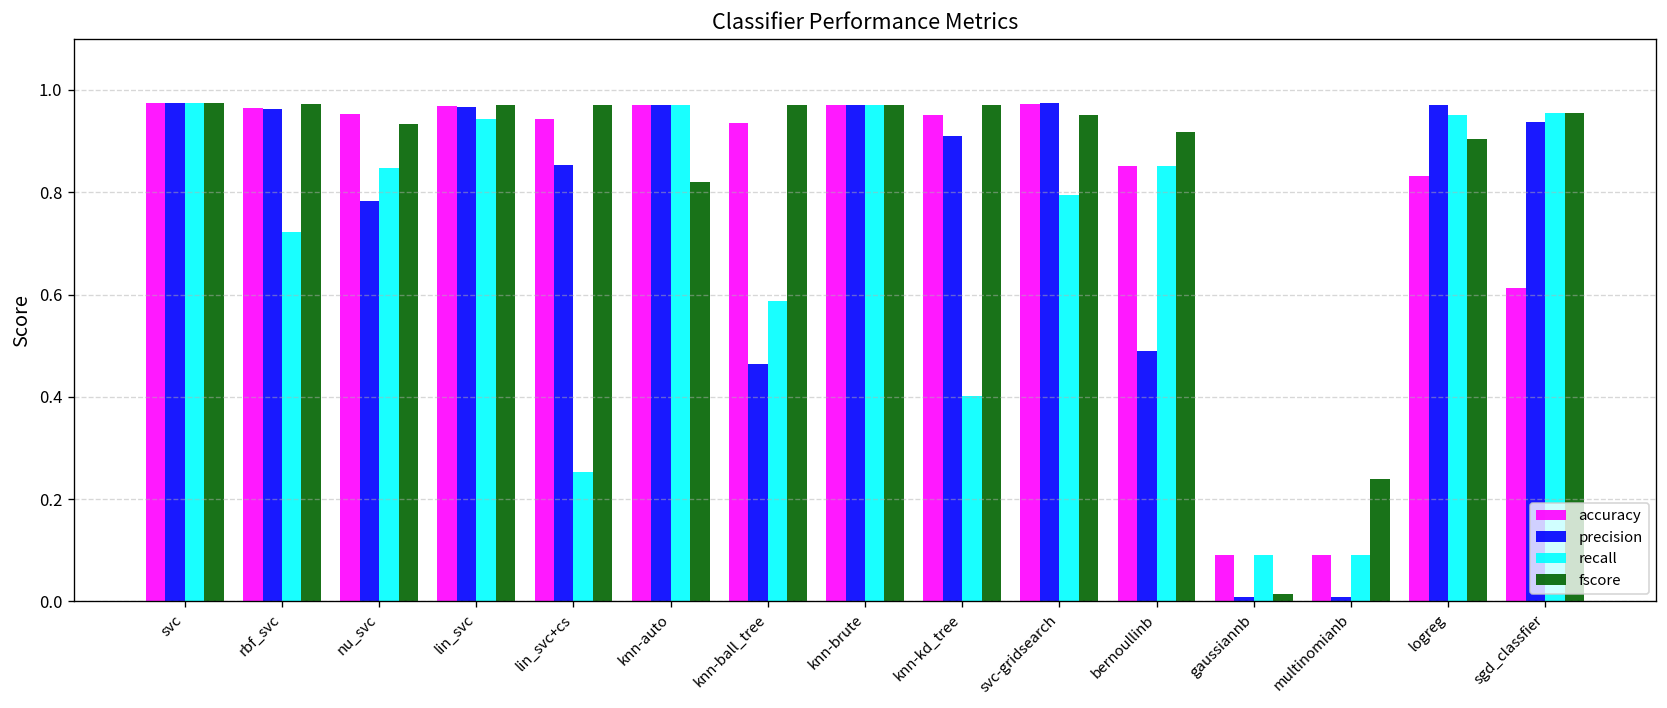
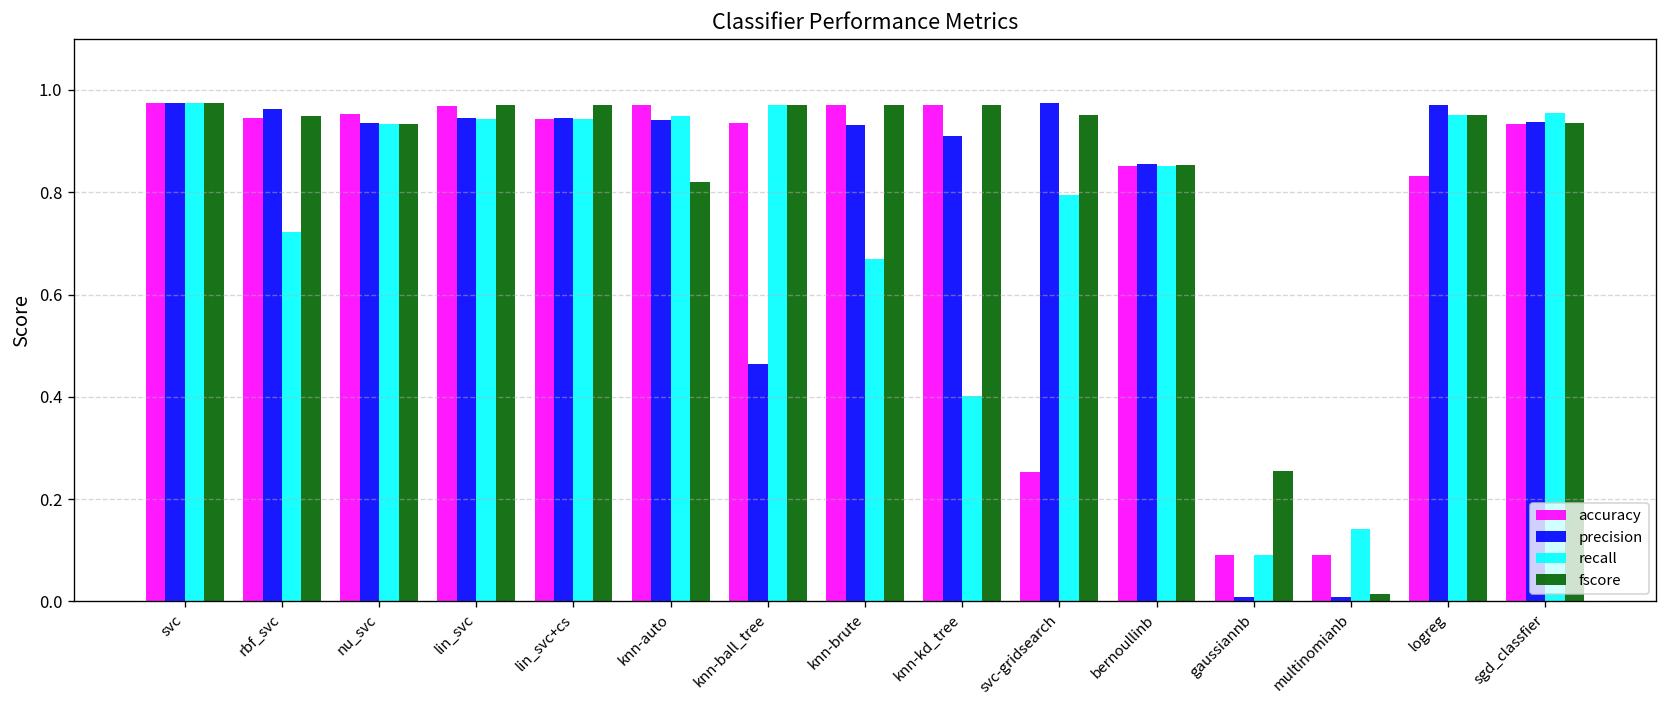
accuracy, rbf_svc: 0.97 -> 0.94
fscore, rbf_svc: 0.97 -> 0.95
precision, nu_svc: 0.78 -> 0.94
recall, nu_svc: 0.85 -> 0.93
precision, lin_svc: 0.97 -> 0.95
precision, lin_svc+cs: 0.85 -> 0.95
recall, lin_svc+cs: 0.25 -> 0.94
precision, knn-auto: 0.97 -> 0.94
recall, knn-auto: 0.97 -> 0.95
recall, knn-ball_tree: 0.59 -> 0.97
precision, knn-brute: 0.97 -> 0.93
recall, knn-brute: 0.97 -> 0.67
accuracy, knn-kd_tree: 0.95 -> 0.97
accuracy, svc-gridsearch: 0.97 -> 0.25
precision, bernoullinb: 0.49 -> 0.86
fscore, bernoullinb: 0.92 -> 0.85
fscore, gaussiannb: 0.02 -> 0.26
recall, multinomianb: 0.09 -> 0.14
fscore, multinomianb: 0.24 -> 0.02
fscore, logreg: 0.90 -> 0.95
accuracy, sgd_classfier: 0.61 -> 0.93
fscore, sgd_classfier: 0.96 -> 0.93
